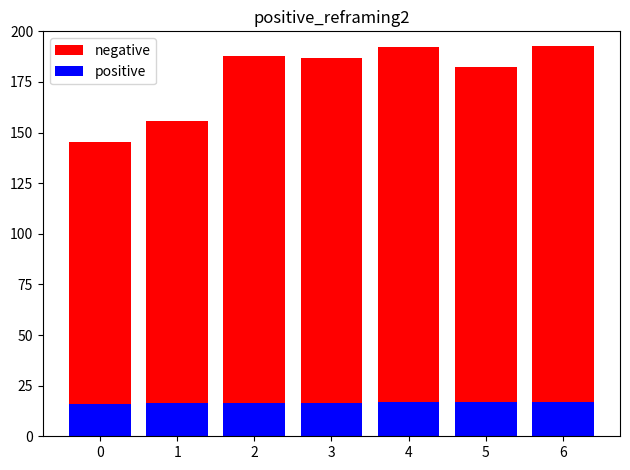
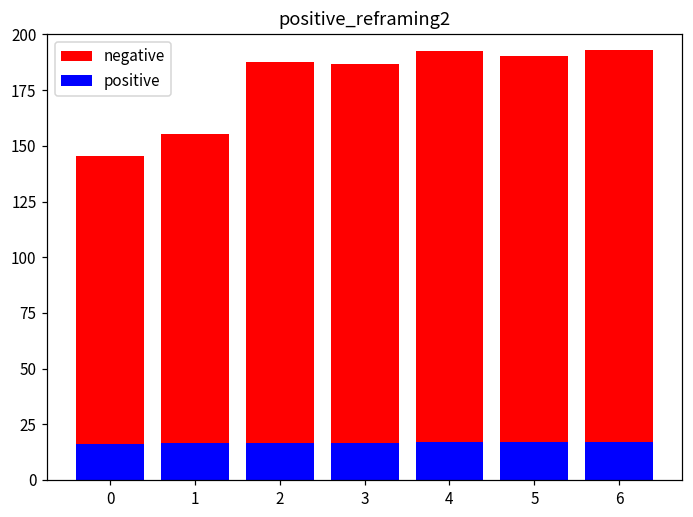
negative, 5: 182 -> 190
